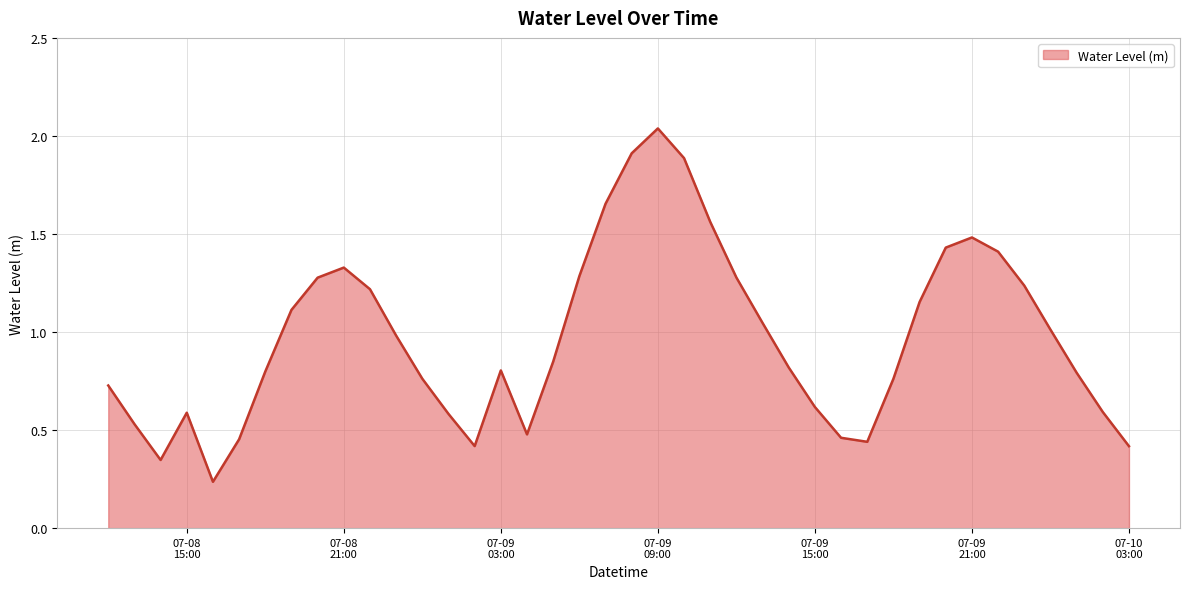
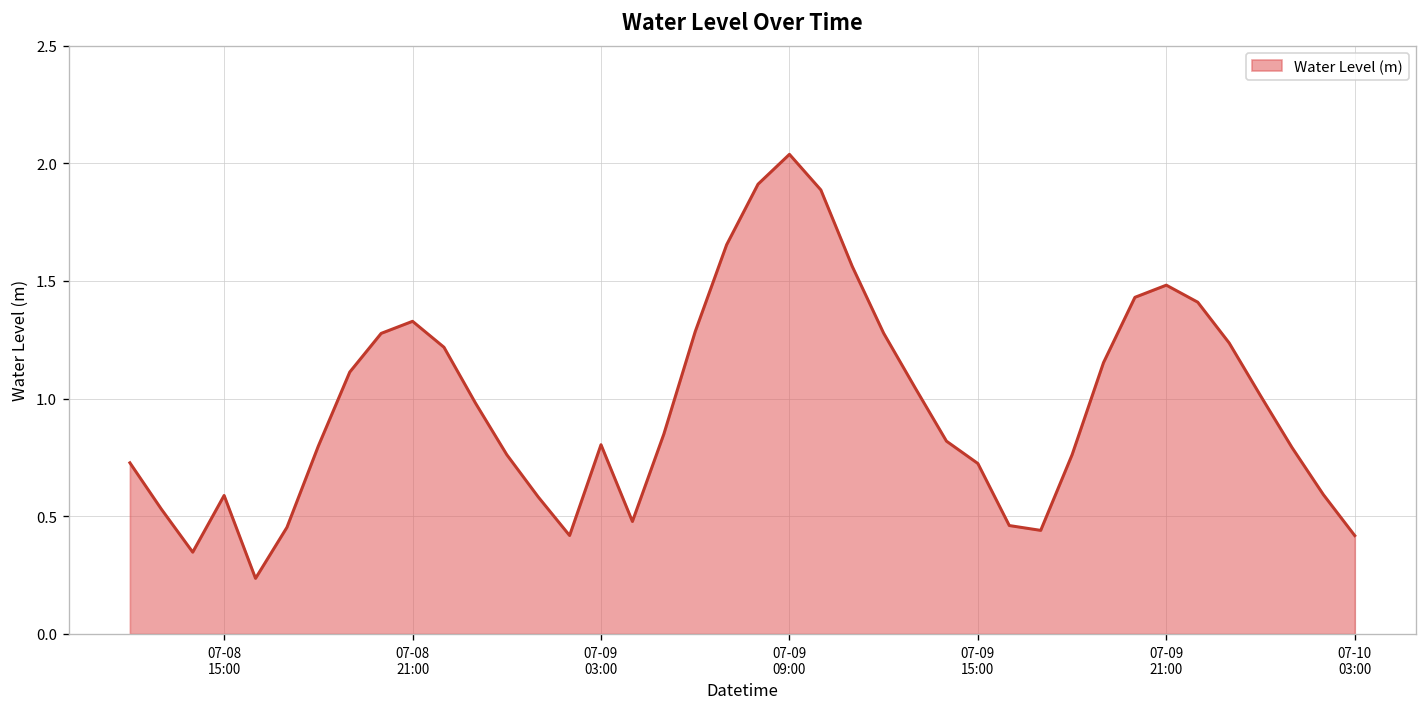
07-09 15:00: 0.62 -> 0.72
